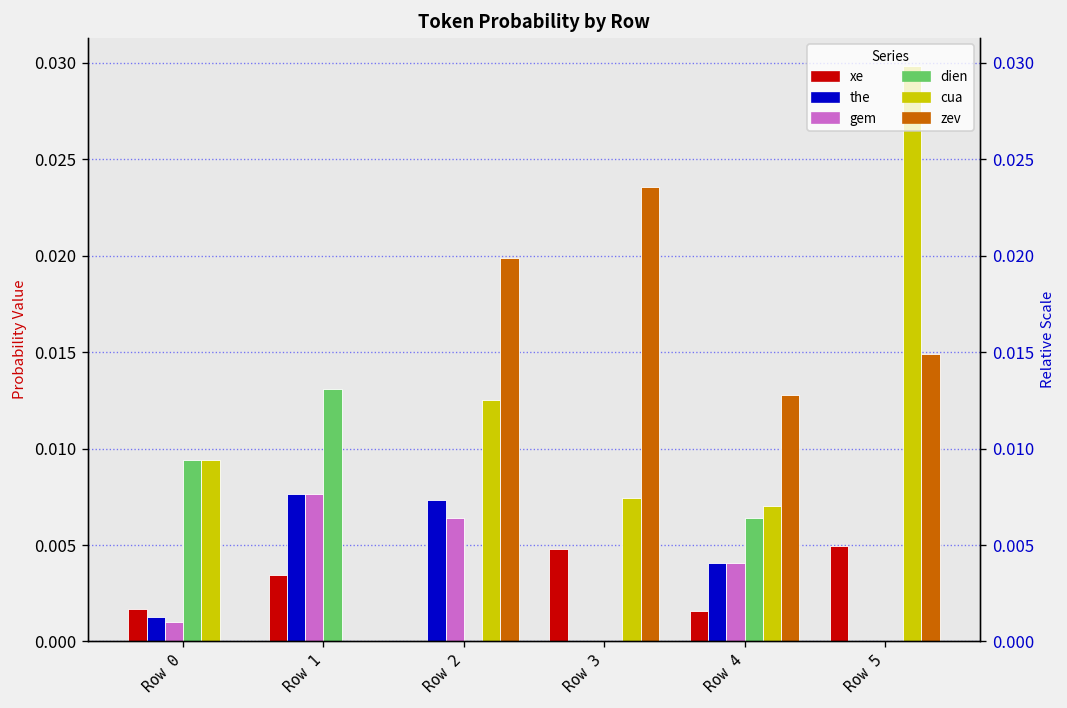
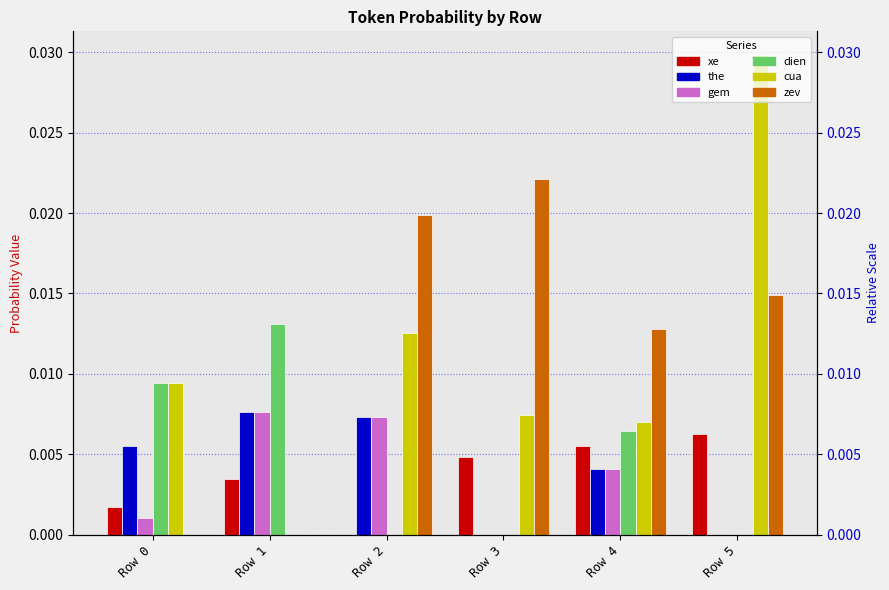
the, Row 0: 0.0013 -> 0.0055
gem, Row 2: 0.0064 -> 0.0073
zev, Row 3: 0.0236 -> 0.0222
xe, Row 4: 0.0016 -> 0.0055
xe, Row 5: 0.0049 -> 0.0063
